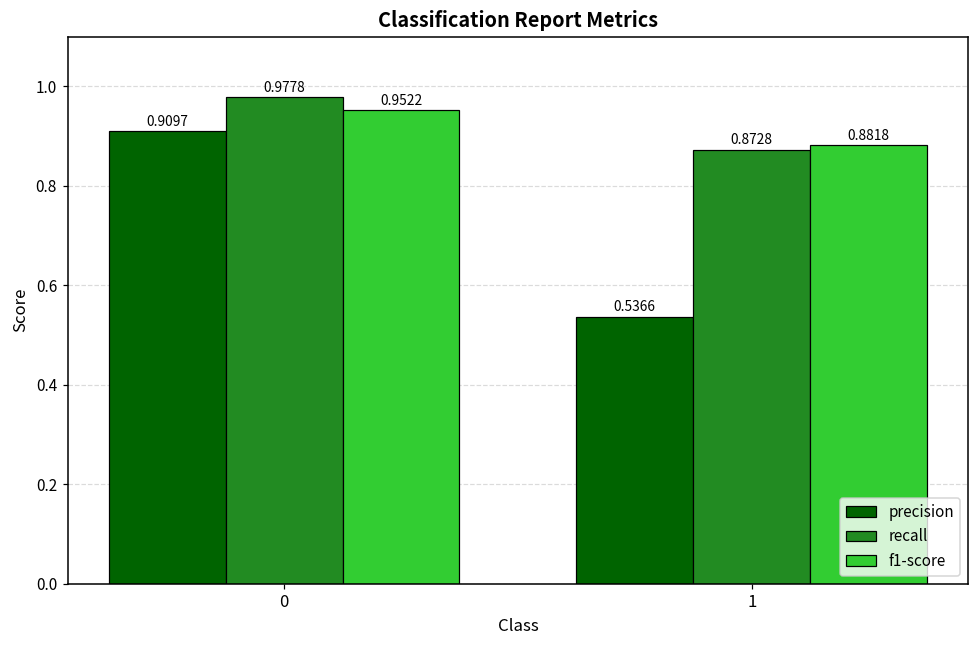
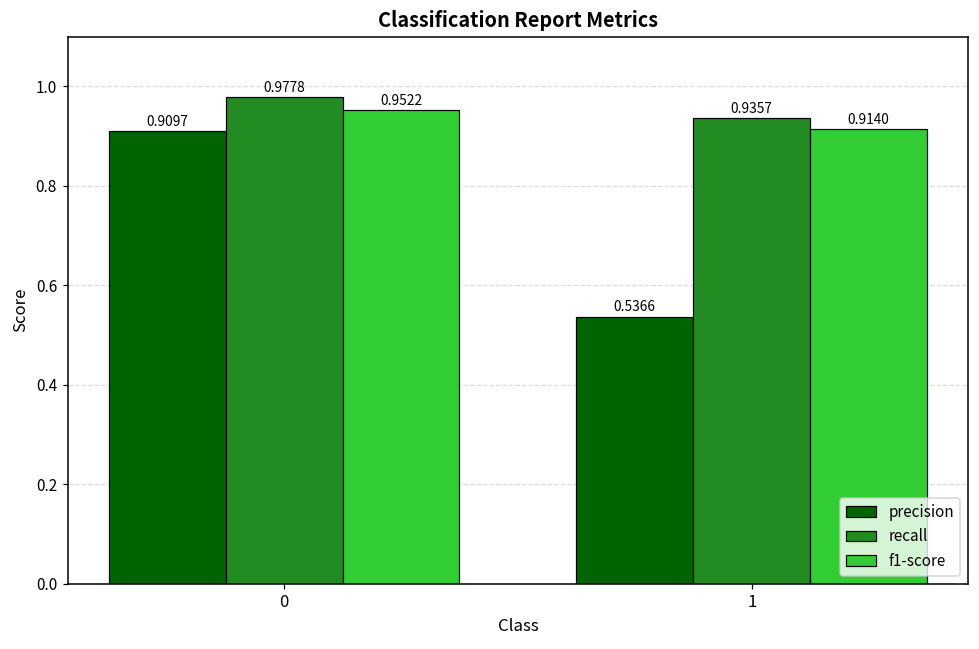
recall, 1: 0.8728 -> 0.9357
f1-score, 1: 0.8818 -> 0.9140
